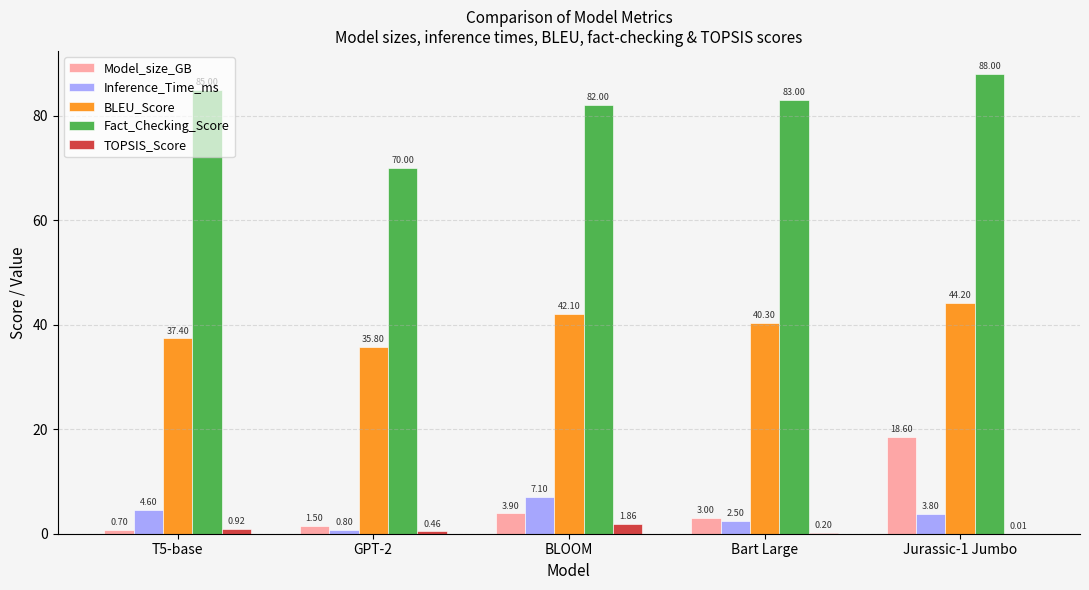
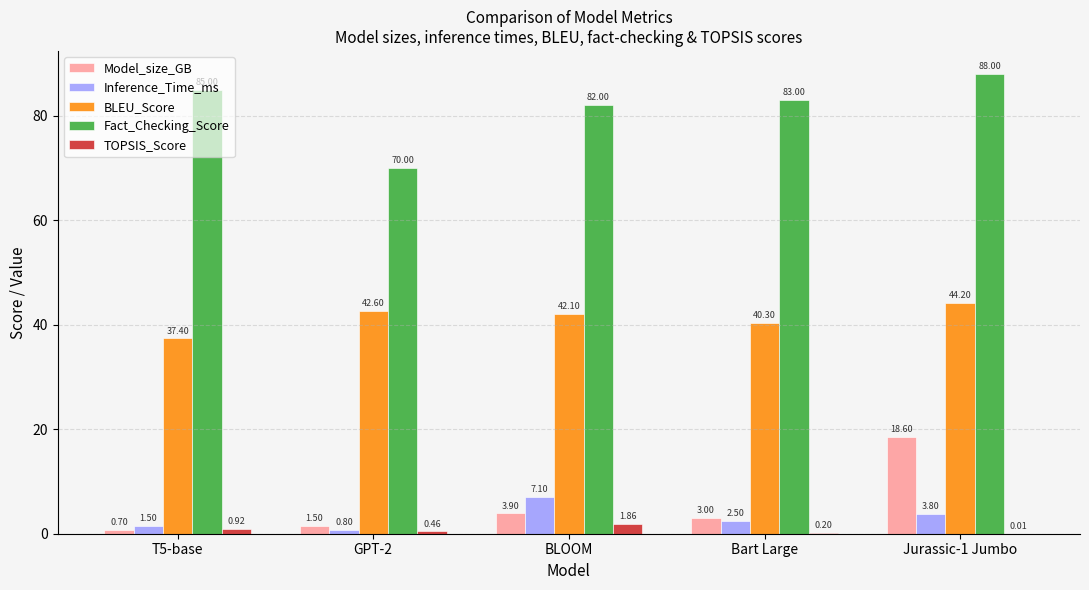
Inference_Time_ms, T5-base: 4.60 -> 1.50
BLEU_Score, GPT-2: 35.80 -> 42.60
